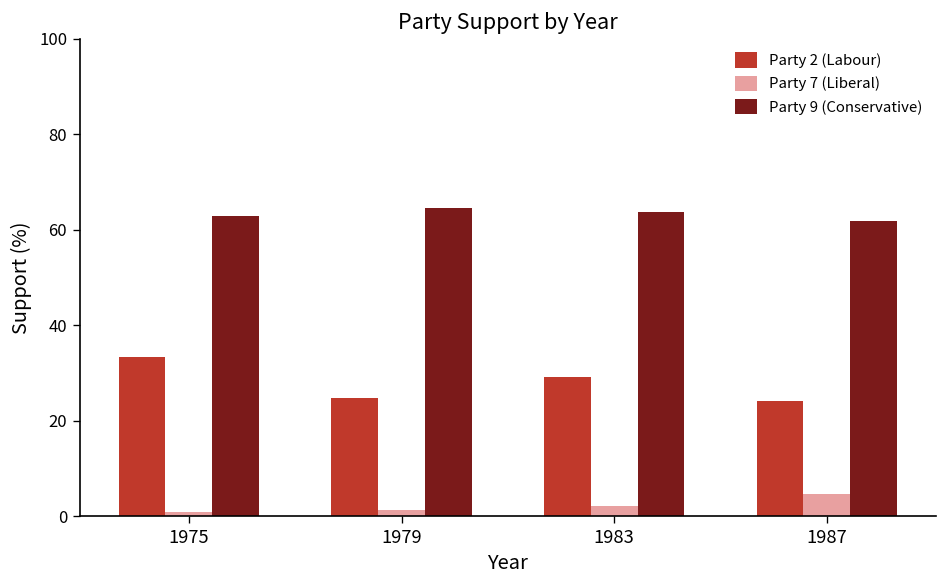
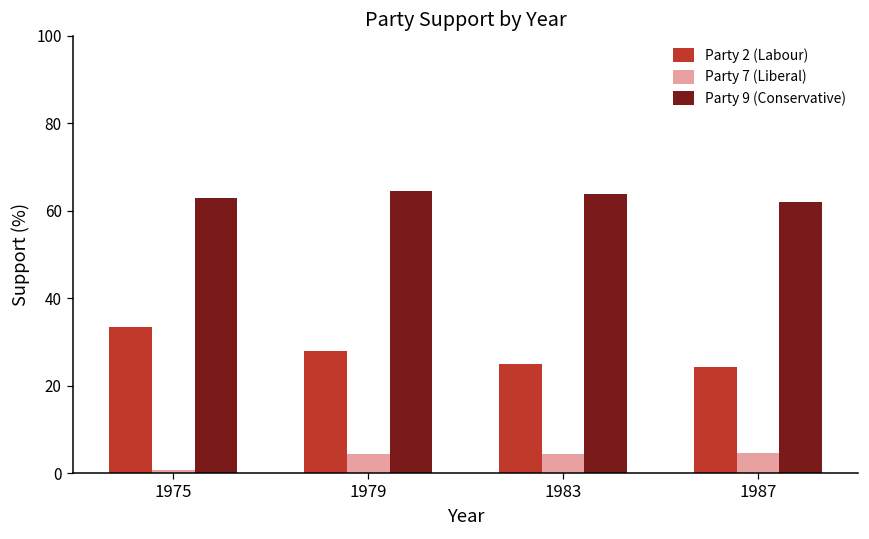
Party 2 (Labour), 1979: 25 -> 28
Party 7 (Liberal), 1979: 1 -> 4
Party 2 (Labour), 1983: 29 -> 25
Party 7 (Liberal), 1983: 2 -> 4
